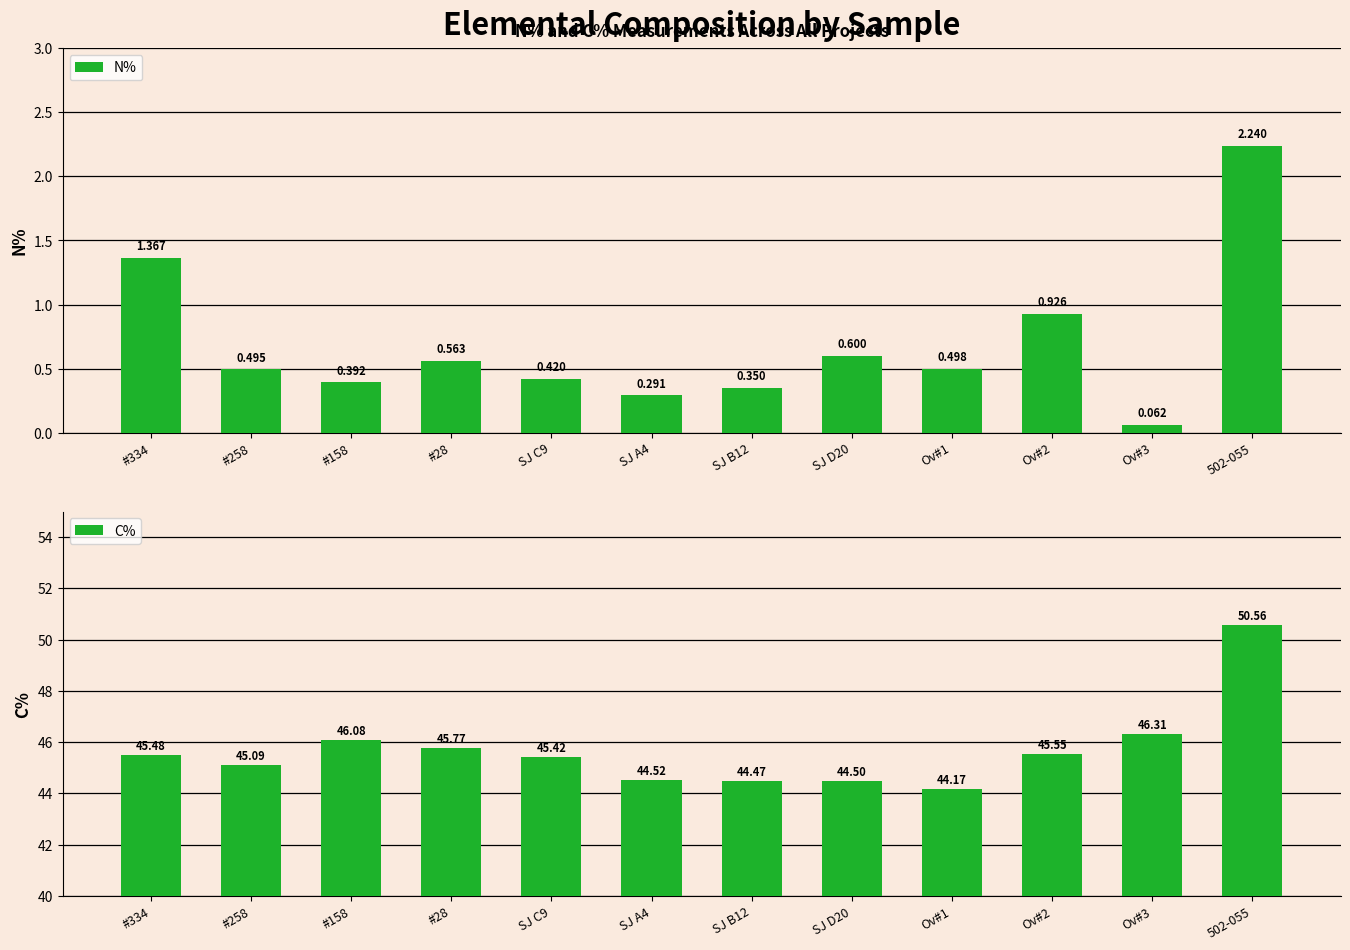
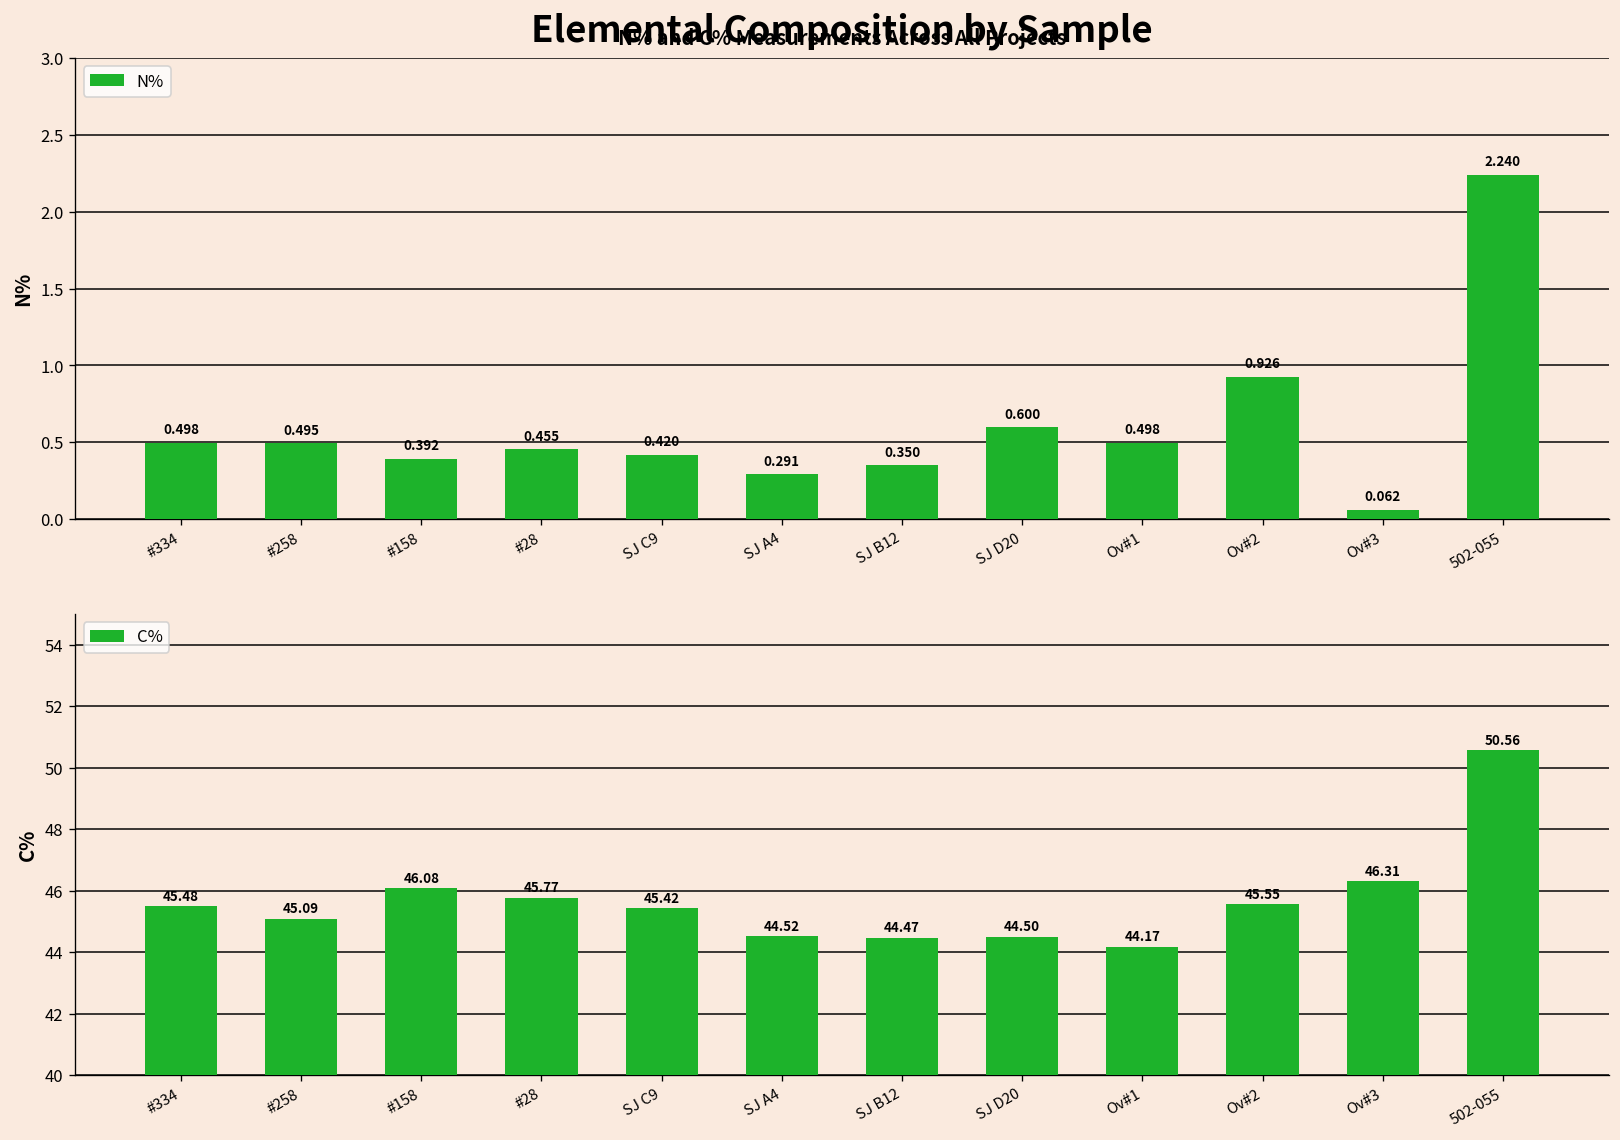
Elemental Composition by Sample, #334: 1.367 -> 0.498
Elemental Composition by Sample, #28: 0.563 -> 0.455
